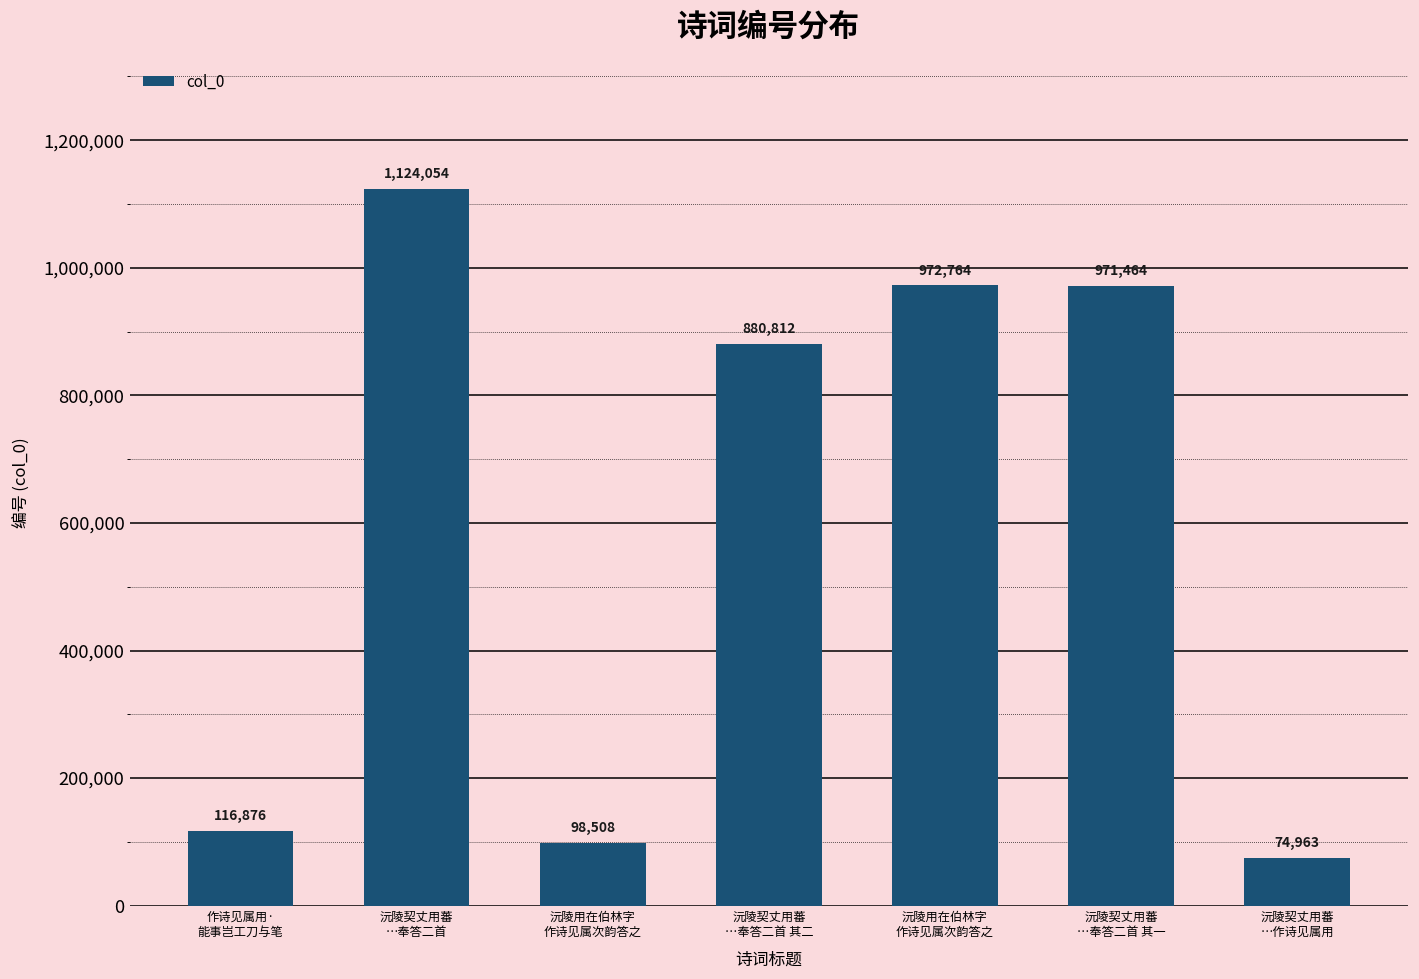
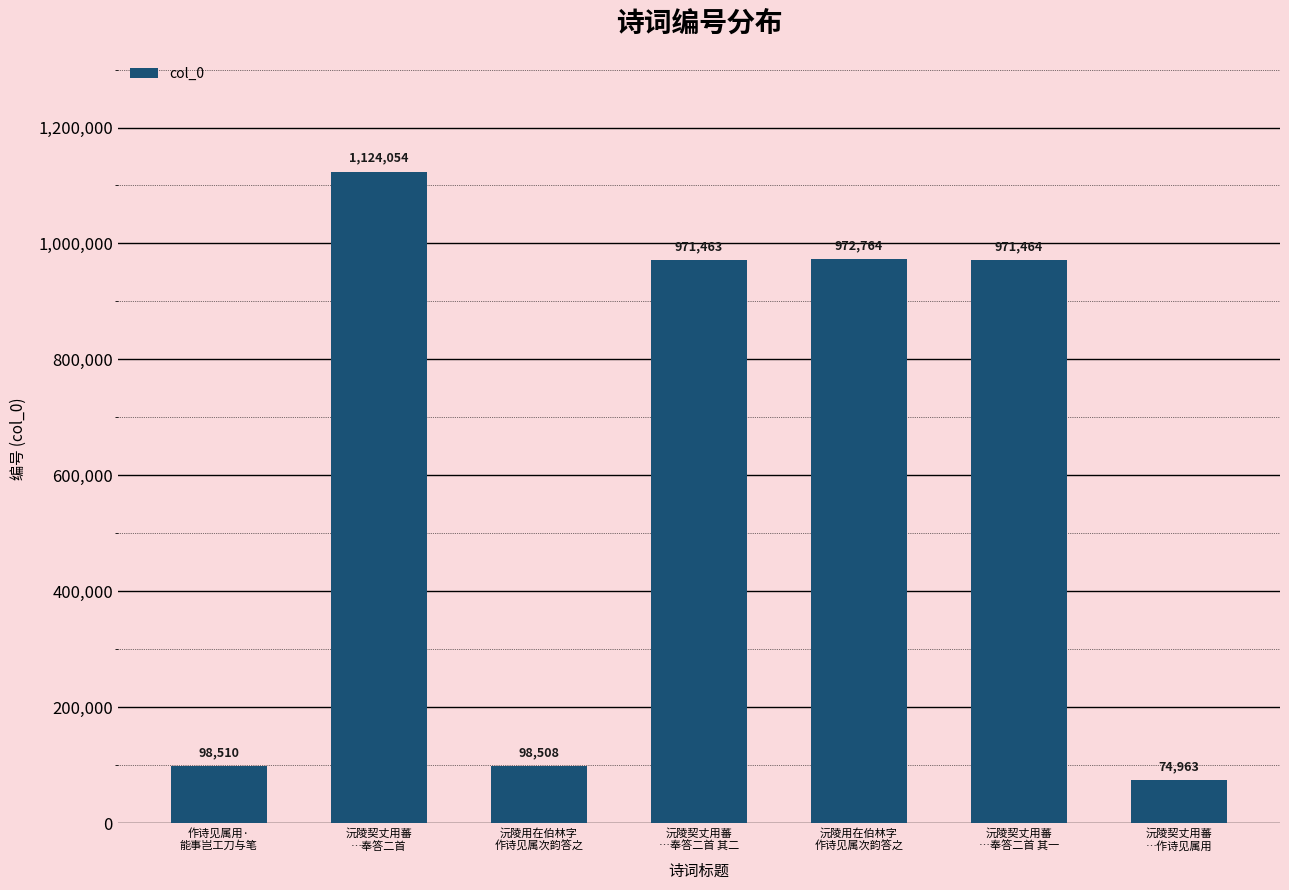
作诗见属用· 能事岂工刀与笔: 116,876 -> 98,510
沅陵契丈用蕃 …奉答二首 其二: 880,812 -> 971,463
